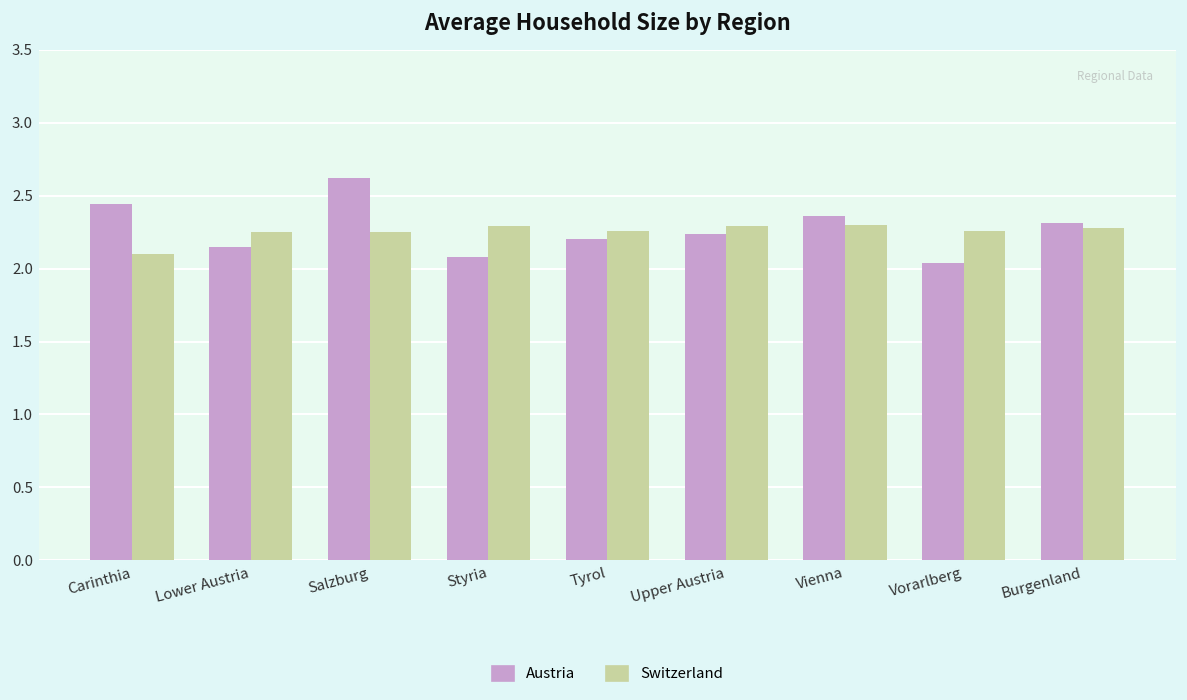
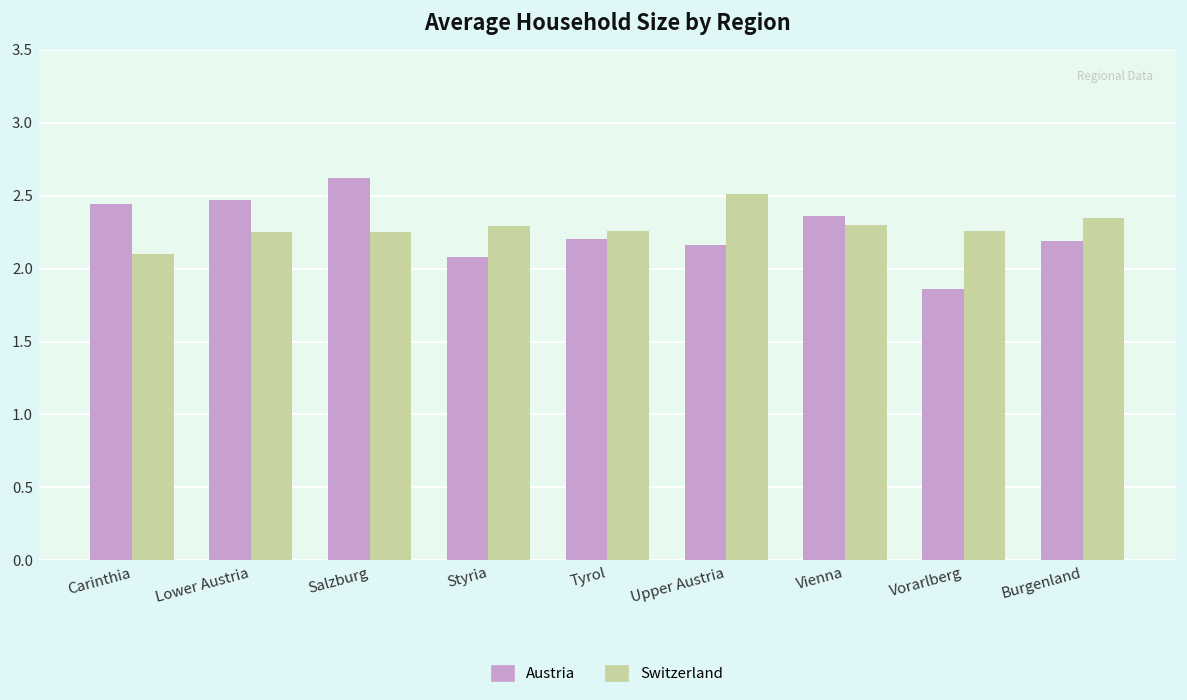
Austria, Lower Austria: 2.15 -> 2.47
Austria, Upper Austria: 2.24 -> 2.16
Switzerland, Upper Austria: 2.29 -> 2.51
Austria, Vorarlberg: 2.04 -> 1.86
Austria, Burgenland: 2.31 -> 2.19
Switzerland, Burgenland: 2.28 -> 2.35
